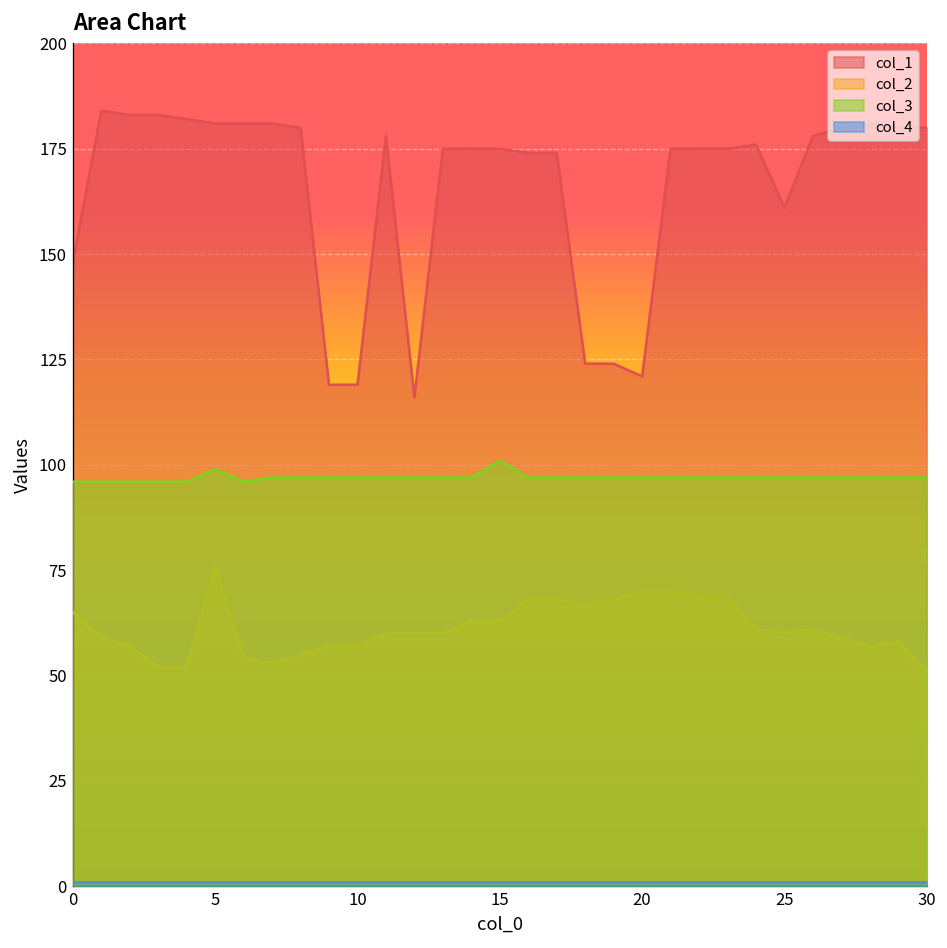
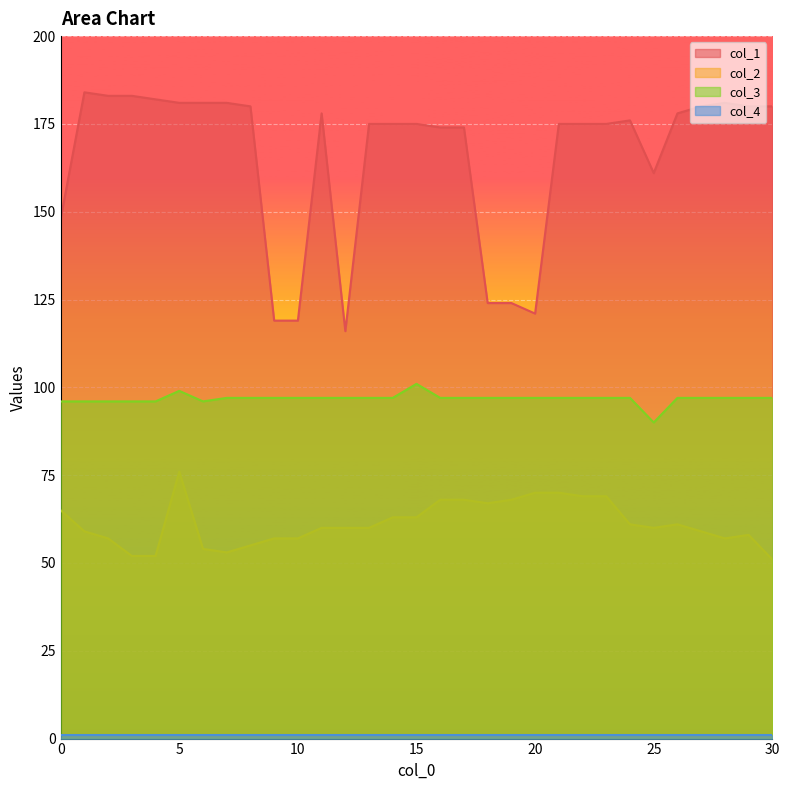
col_3, 25: 97 -> 90
